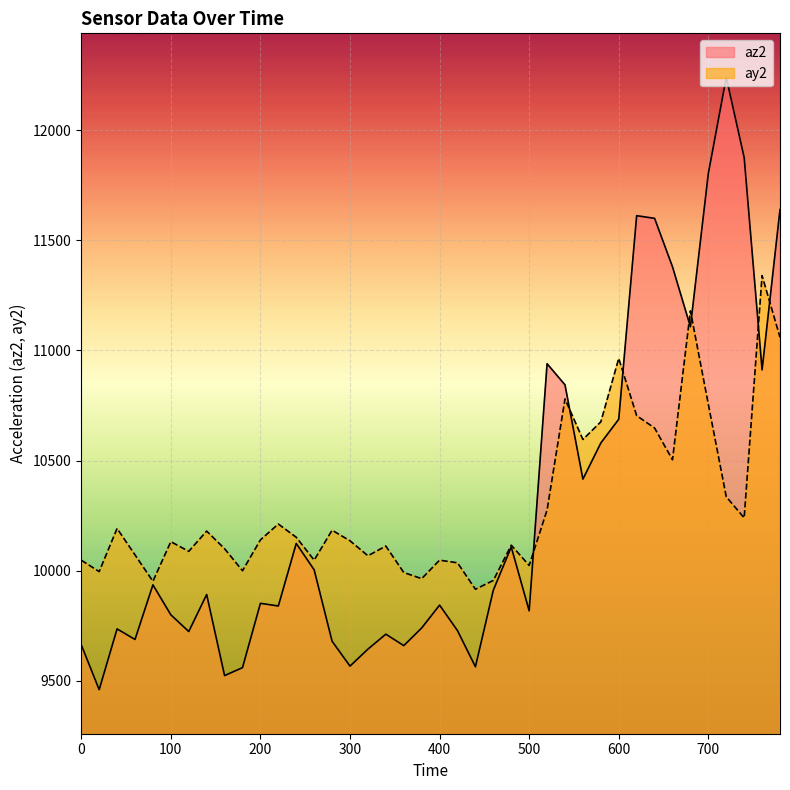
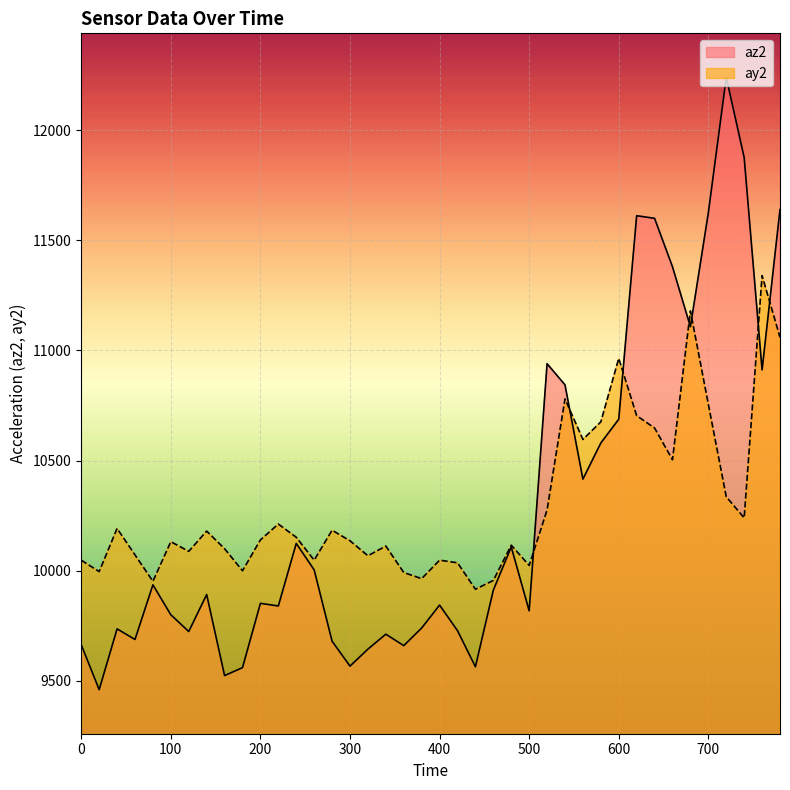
az2, 700: 11800 -> 11630
